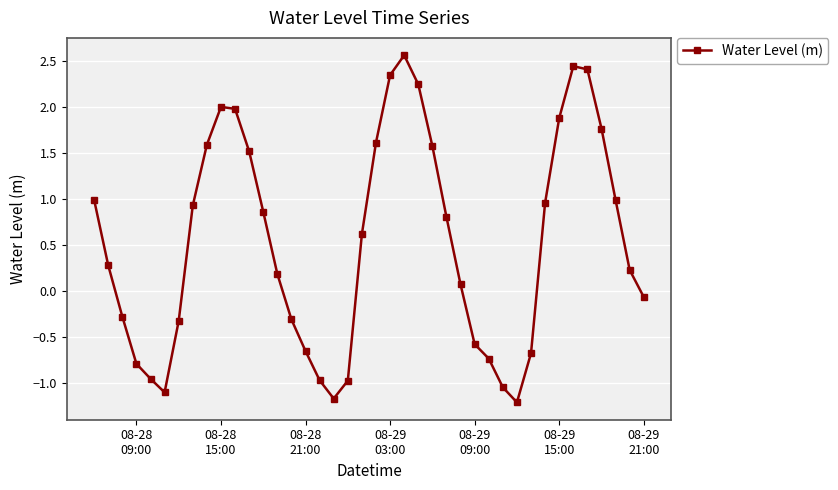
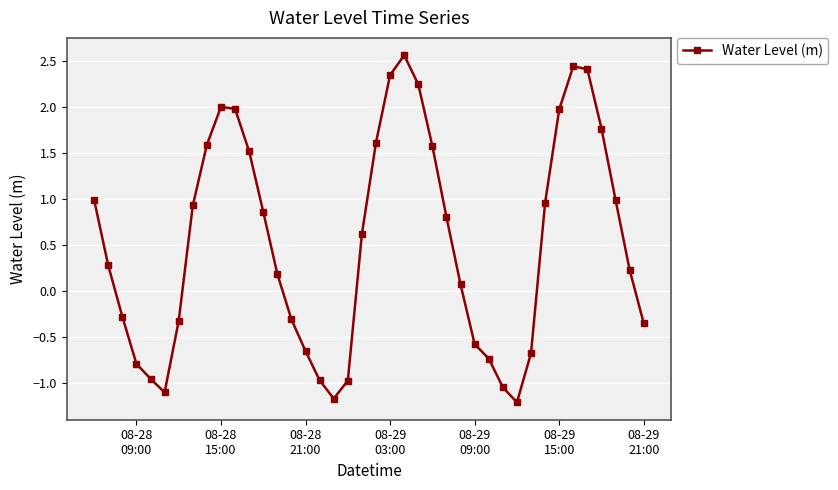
08-29 15:00: 1.9 -> 2.0
08-29 21:00: -0.1 -> -0.4
